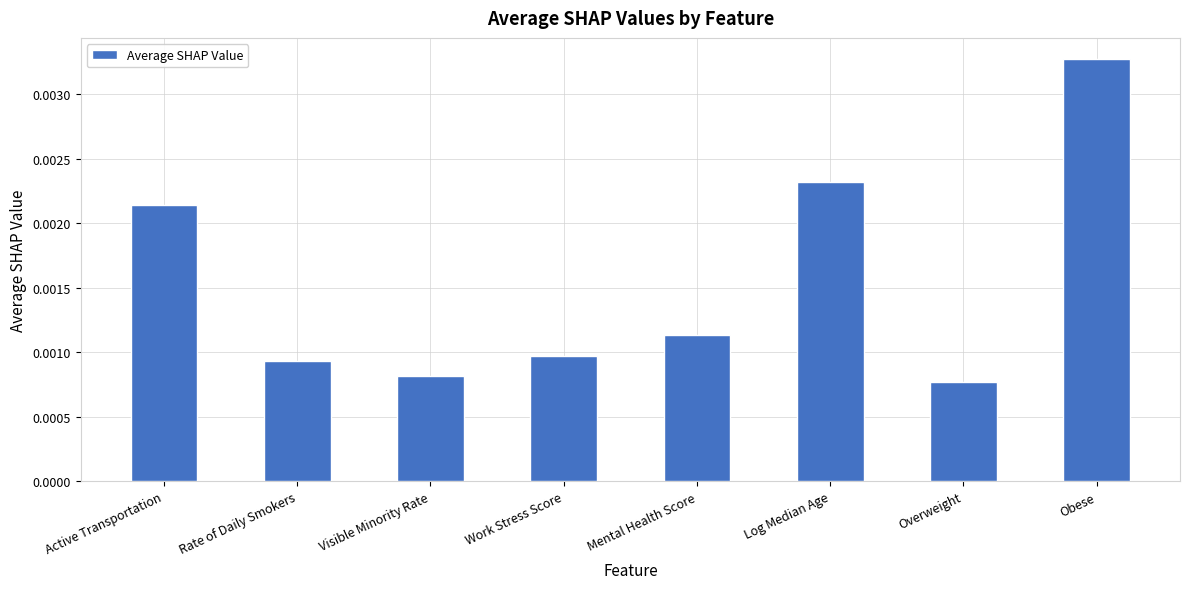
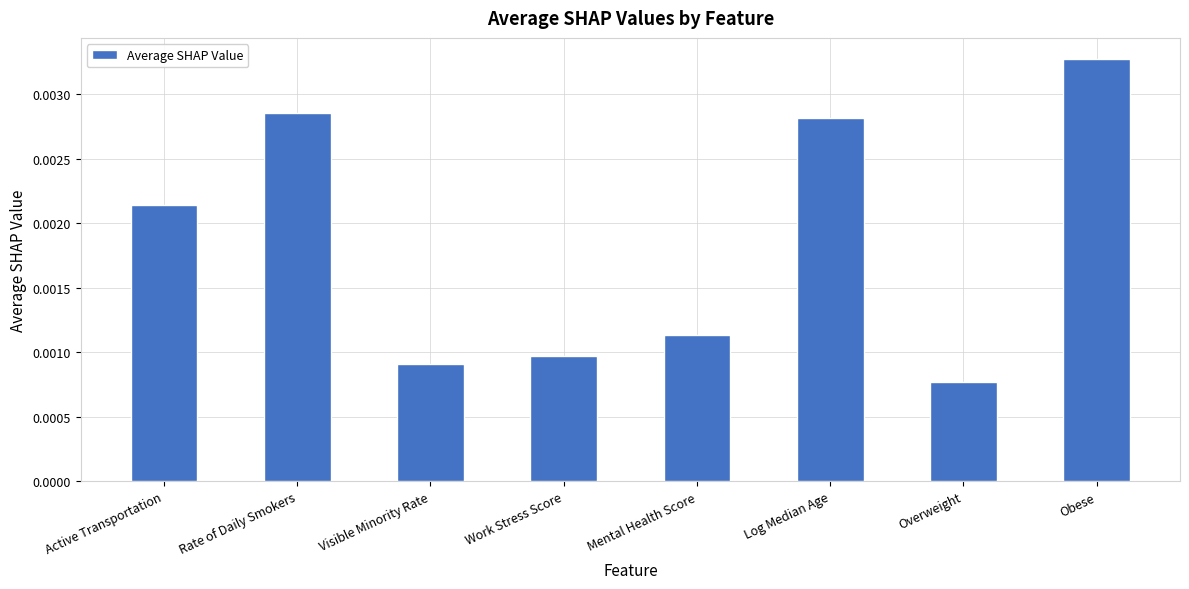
Rate of Daily Smokers: 0.00094 -> 0.00286
Visible Minority Rate: 0.00082 -> 0.00091
Log Median Age: 0.00232 -> 0.00282
